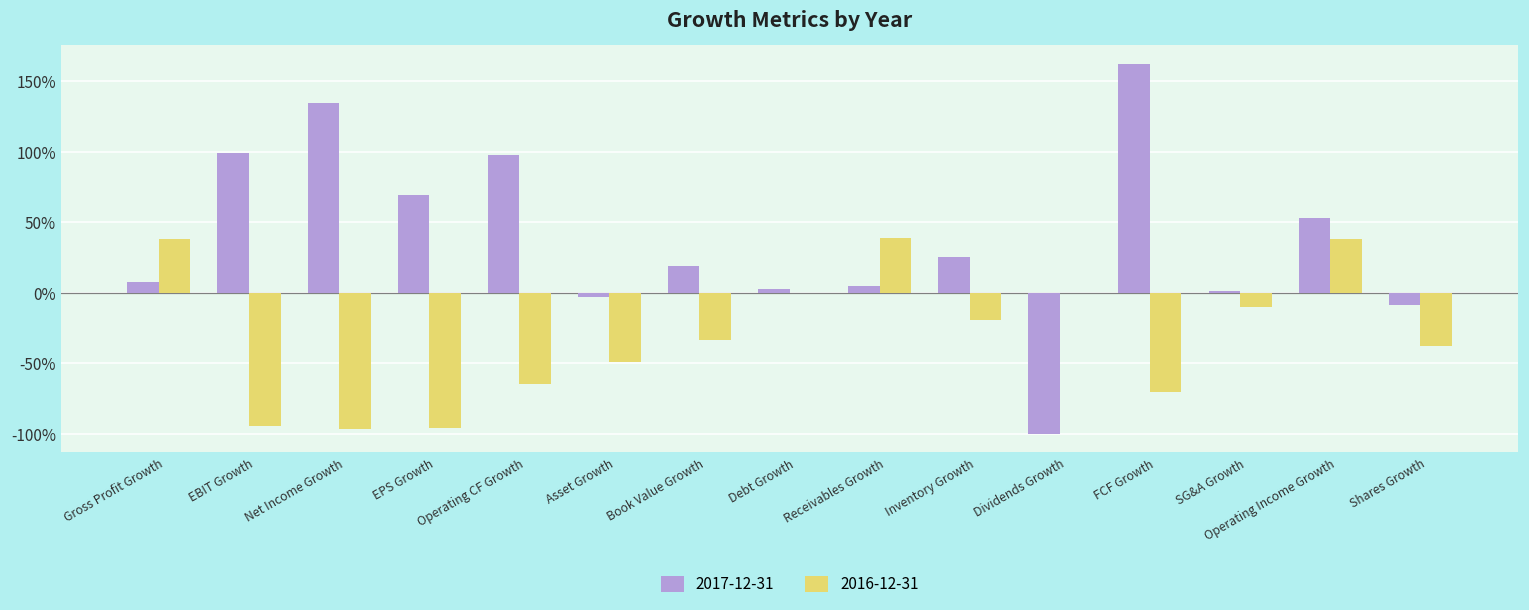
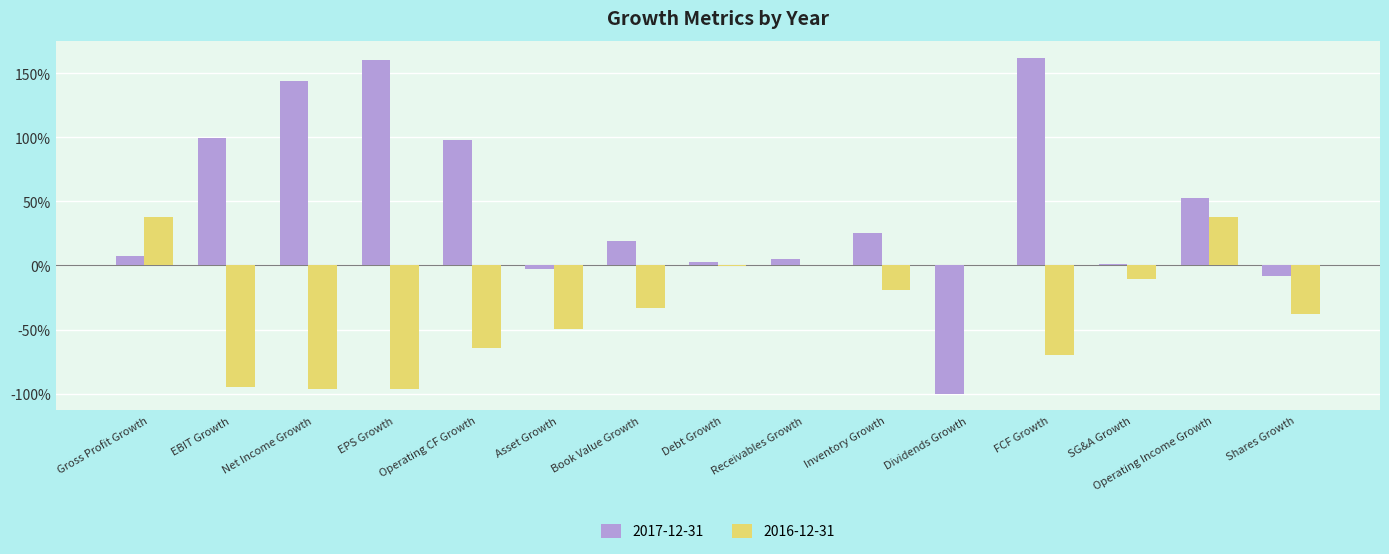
2017-12-31, Net Income Growth: 135% -> 144%
2017-12-31, EPS Growth: 70% -> 160%
2016-12-31, Receivables Growth: 38% -> 1%
